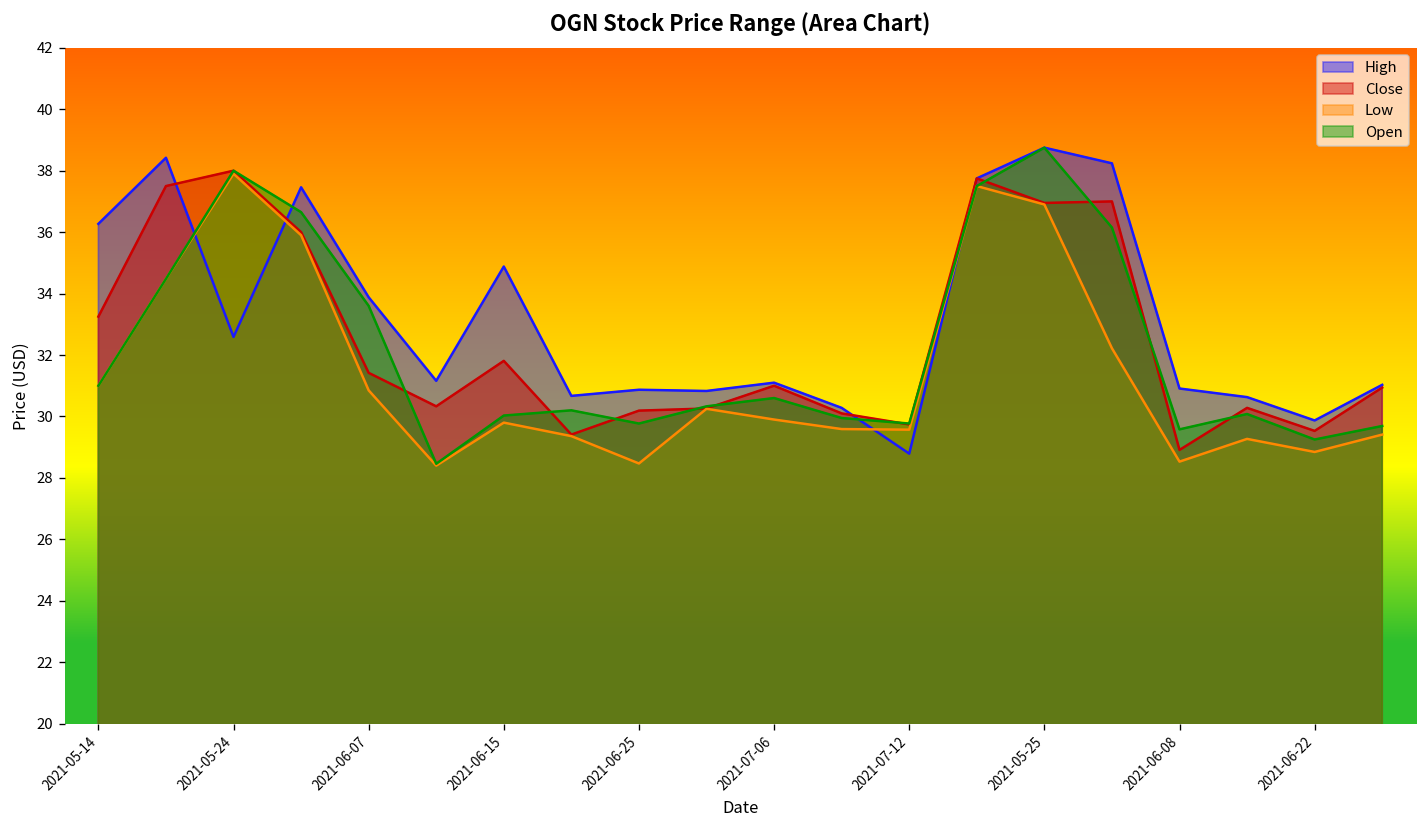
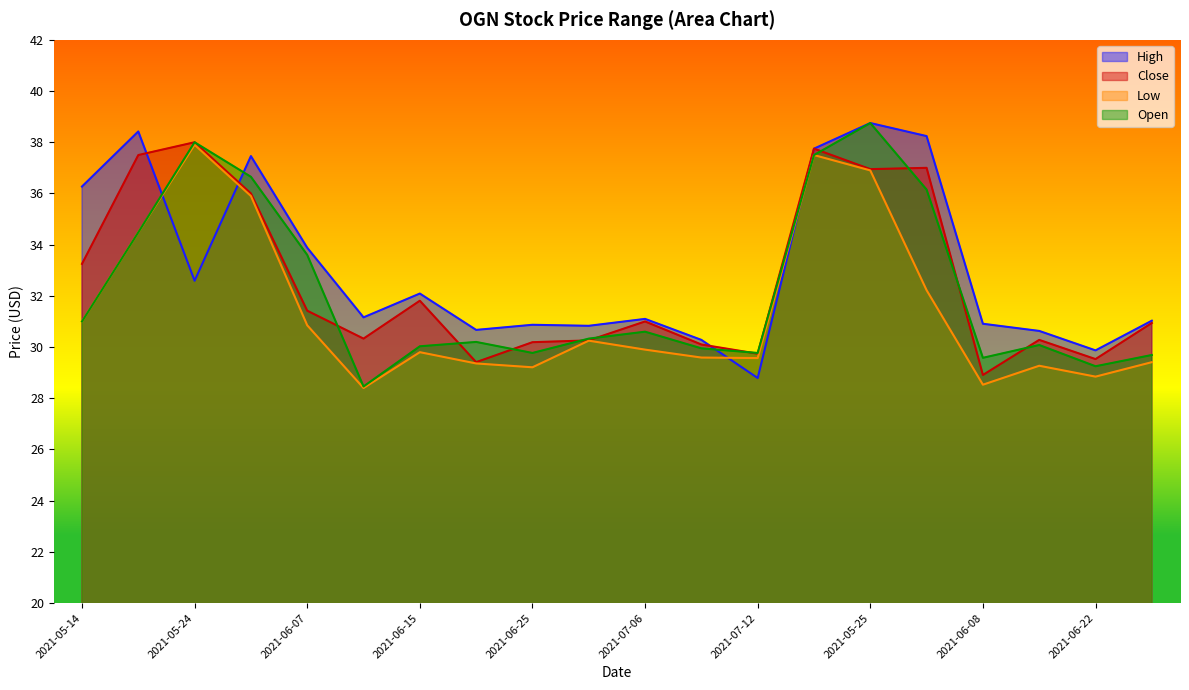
High, 2021-06-15: 34.9 -> 32.1
Low, 2021-06-25: 28.5 -> 29.2
